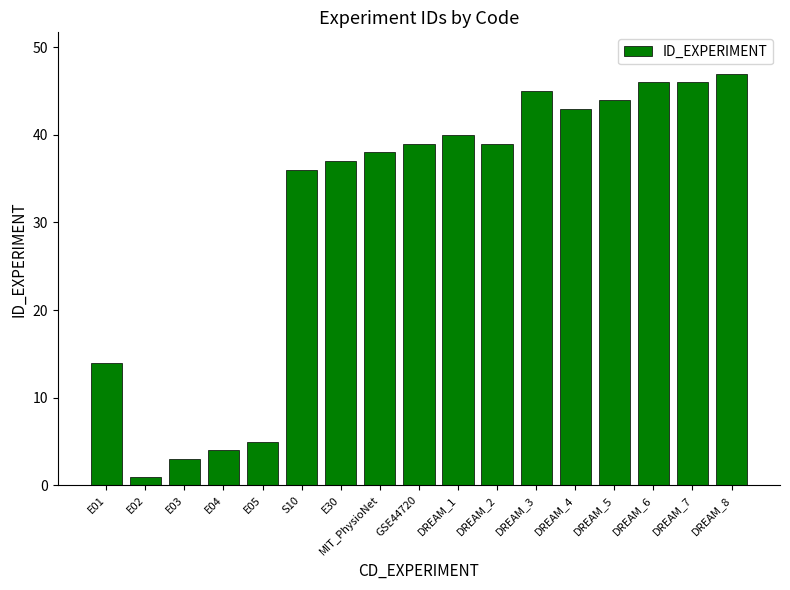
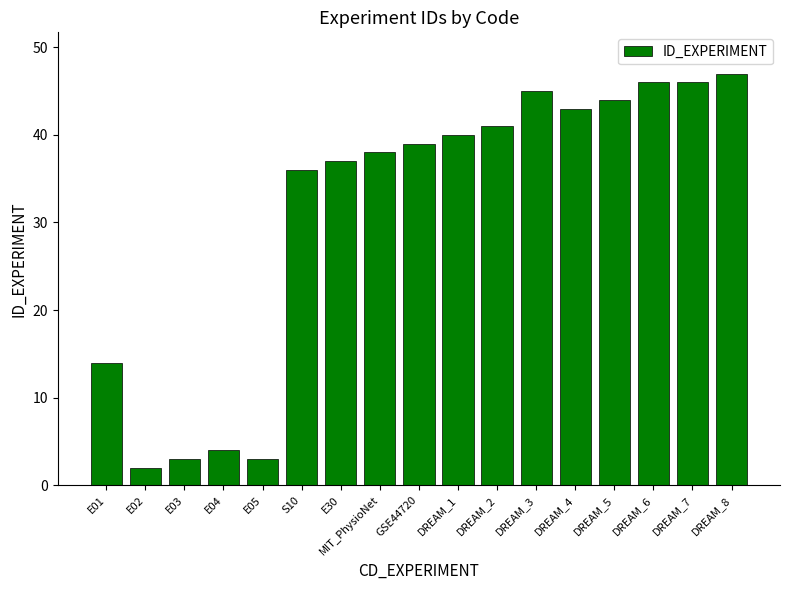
E02: 1 -> 2
E05: 5 -> 3
DREAM_2: 39 -> 41
